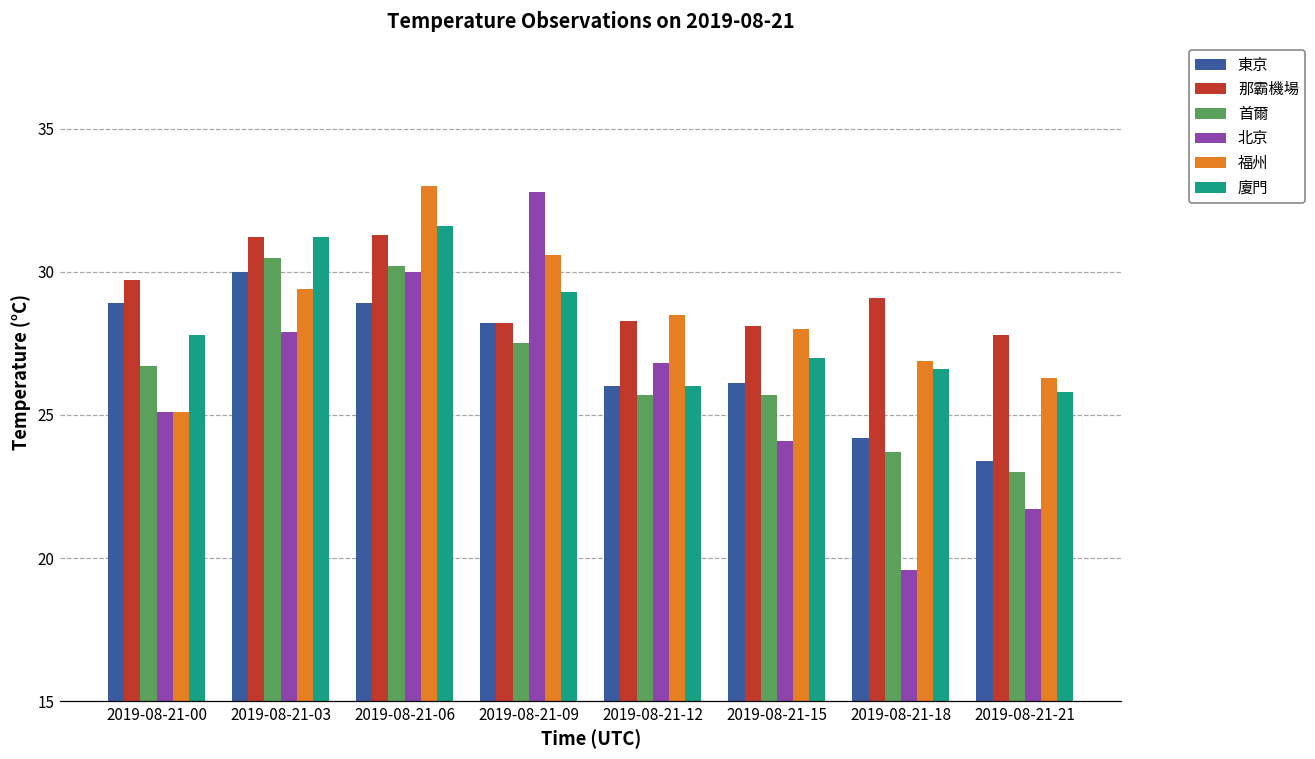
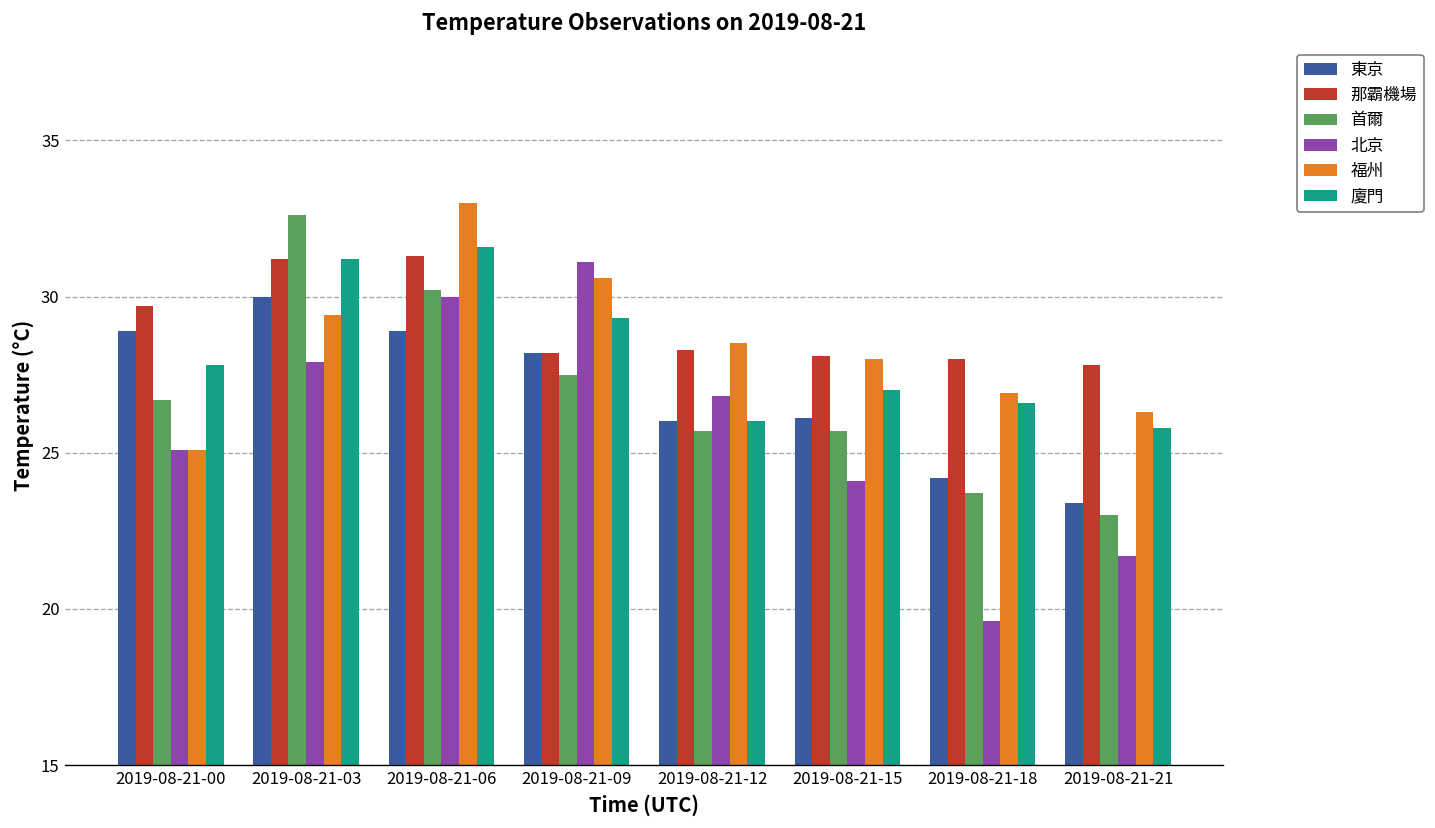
首爾, 2019-08-21-03: 30.5 -> 32.6
北京, 2019-08-21-09: 32.8 -> 31.1
那霸機場, 2019-08-21-18: 29.1 -> 28.0
